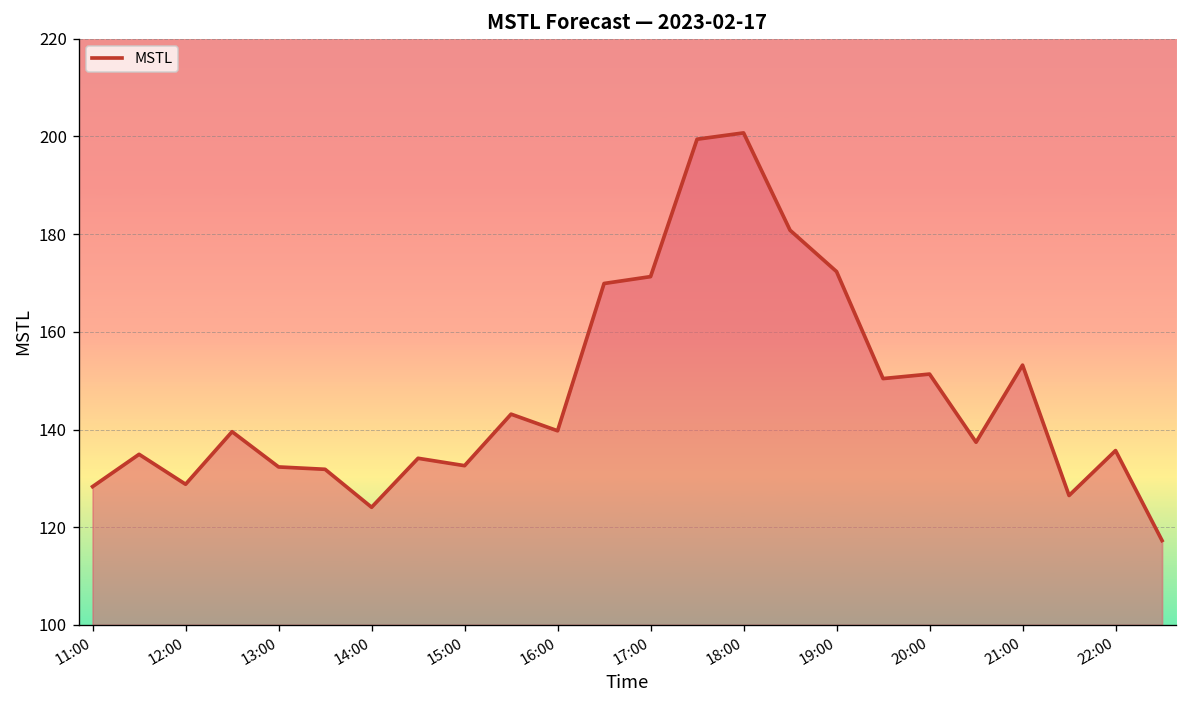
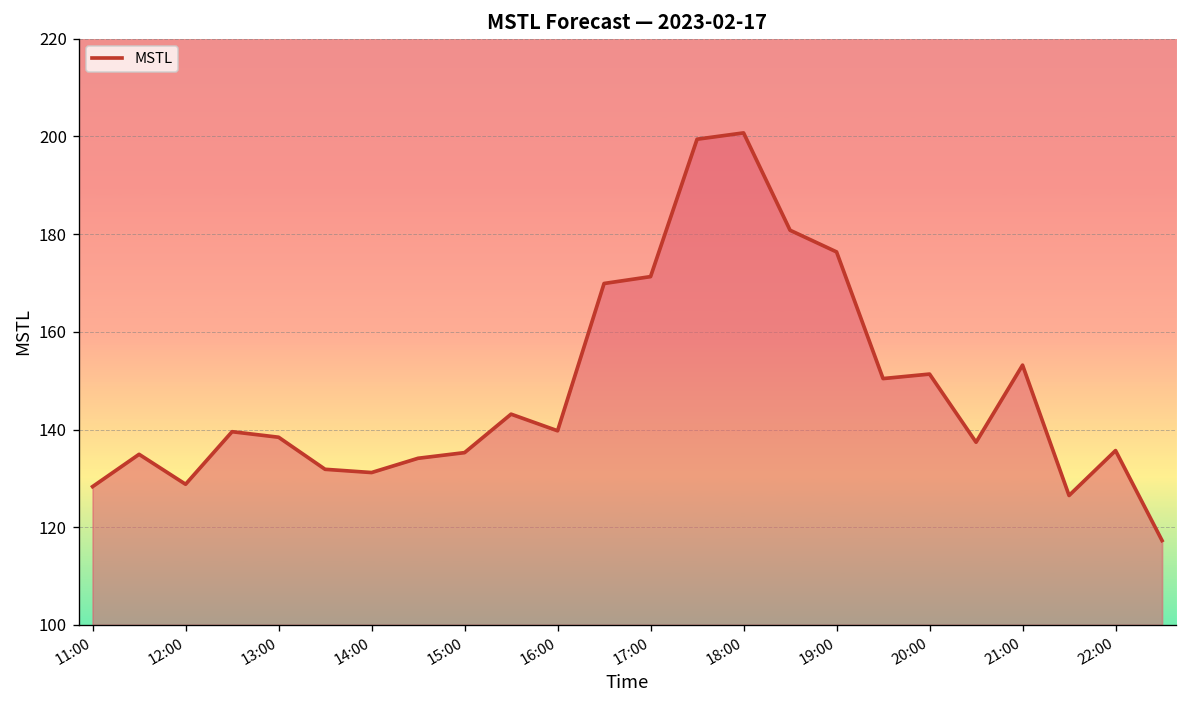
13:00: 132 -> 138
14:00: 124 -> 131
15:00: 133 -> 135
19:00: 172 -> 176
